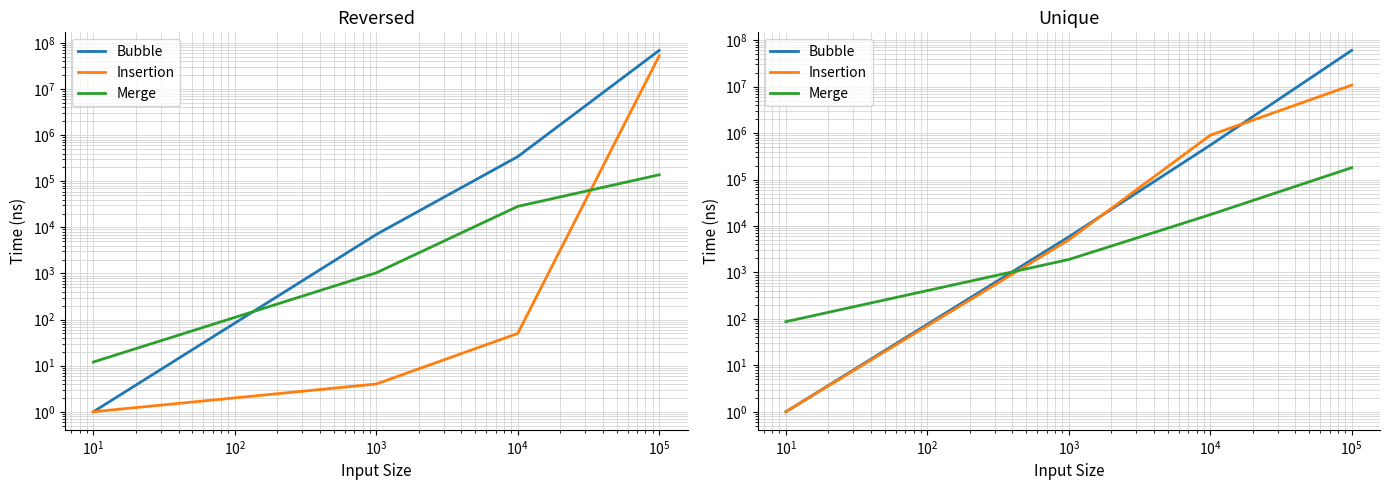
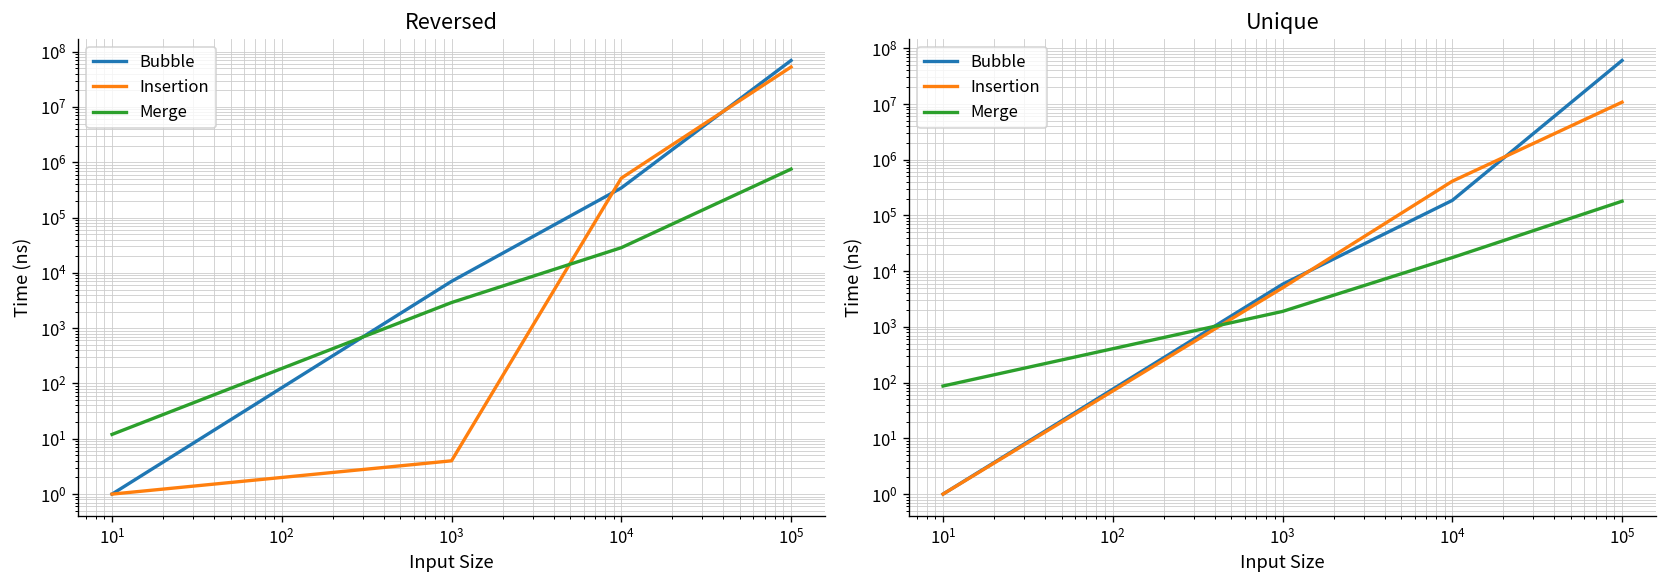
Reversed, Merge, 10^3: 1000 -> 3000
Reversed, Insertion, 10^4: 50 -> 500000
Reversed, Merge, 10^5: 140000 -> 800000
Unique, Bubble, 10^4: 500000 -> 190000
Unique, Insertion, 10^4: 900000 -> 400000
